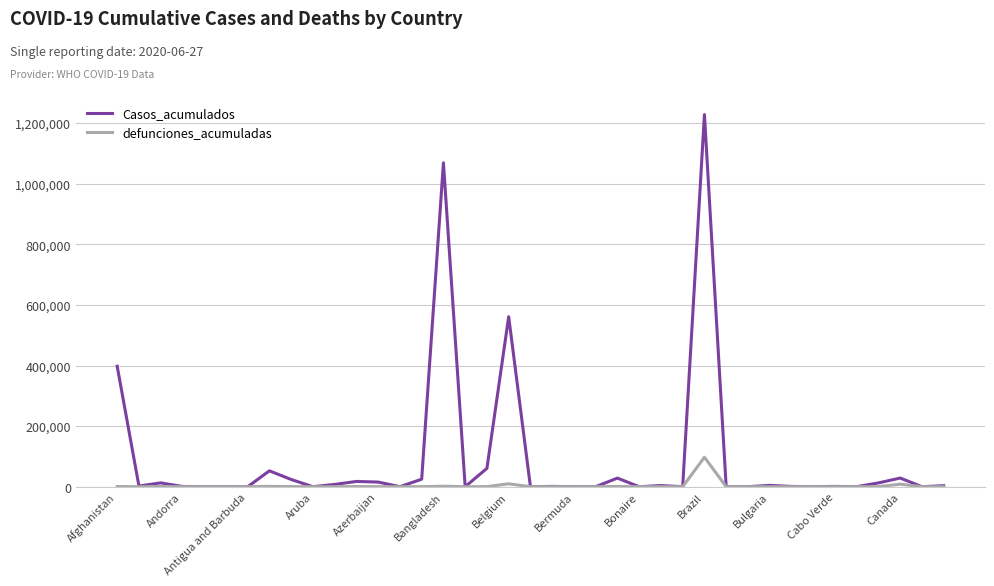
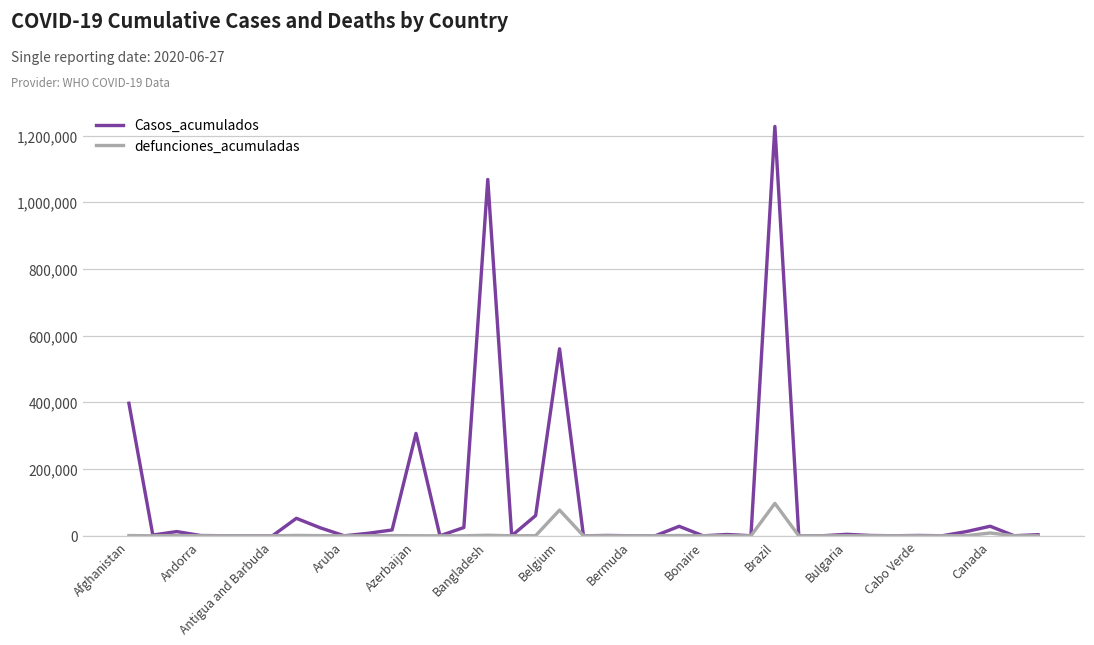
Casos_acumulados, Azerbaijan: 20,000 -> 310,000
defunciones_acumuladas, Belgium: 10,000 -> 80,000
